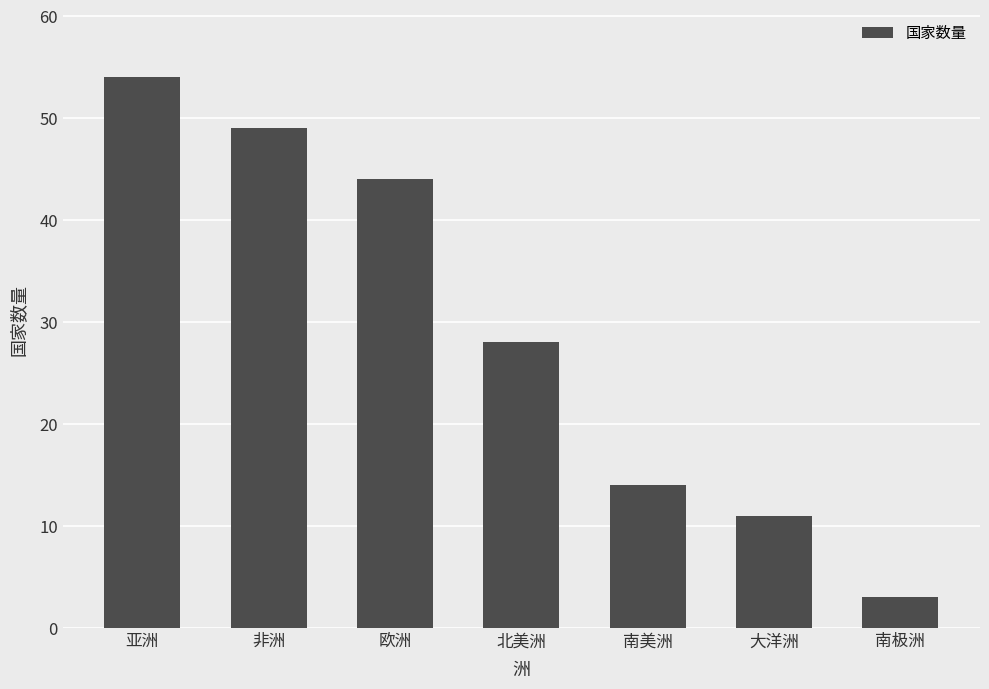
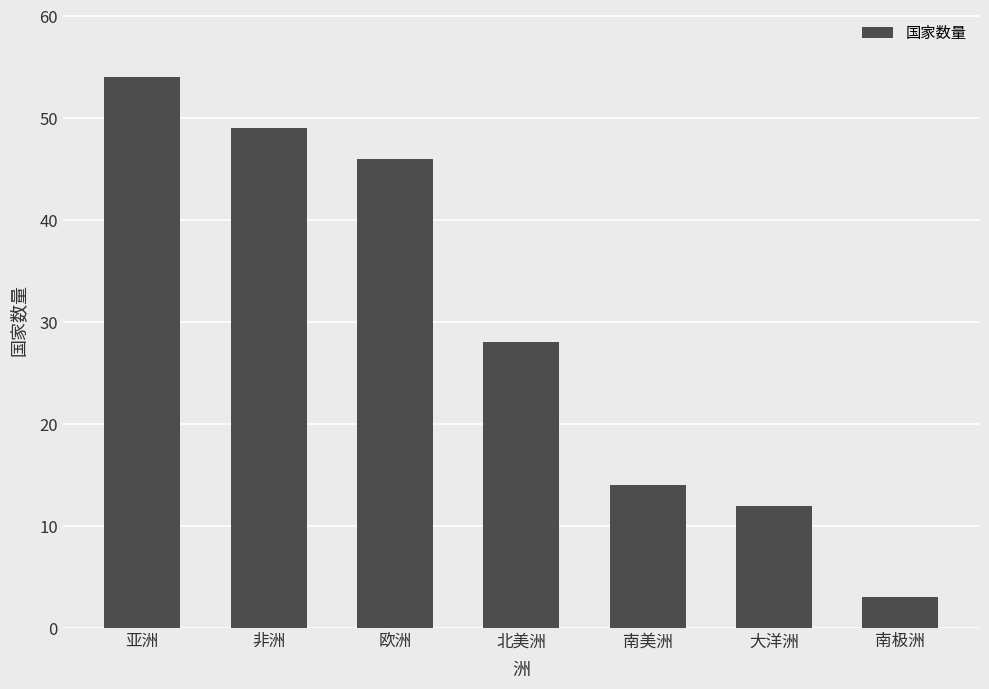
欧洲: 44 -> 46
大洋洲: 11 -> 12
